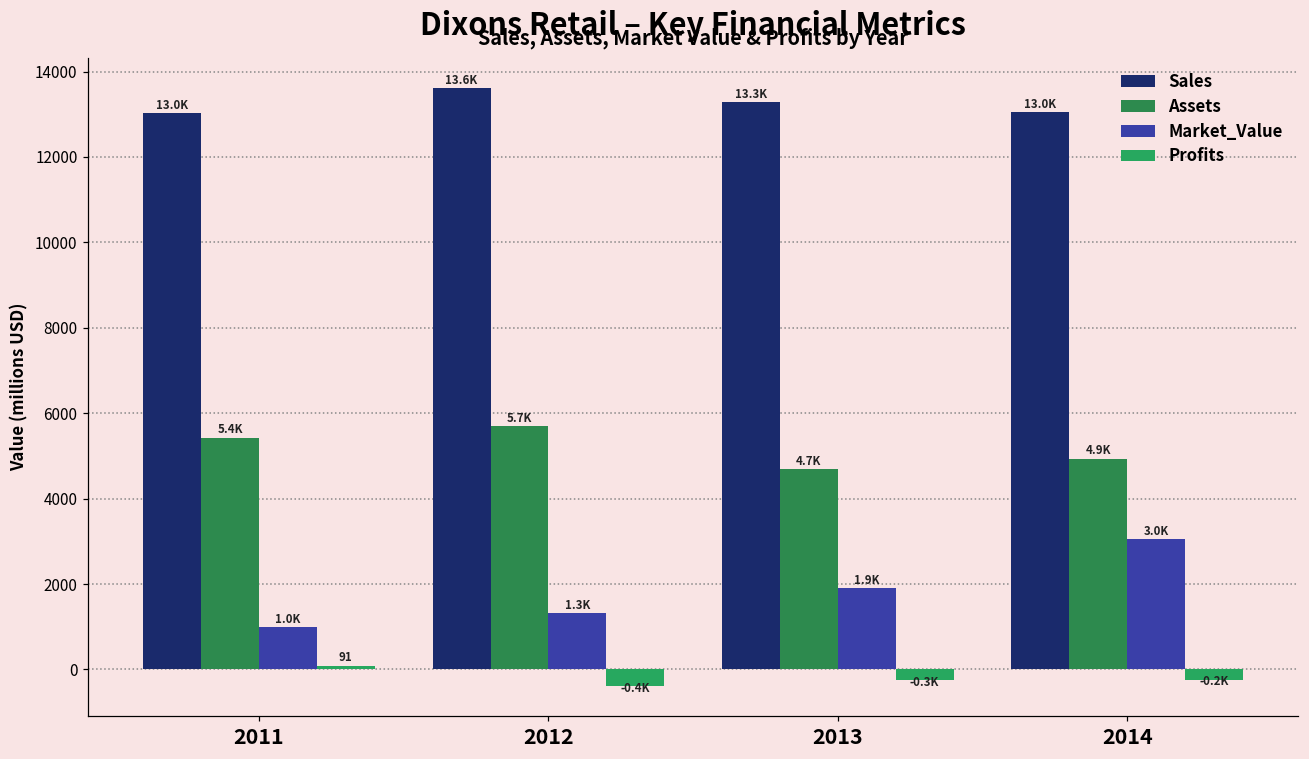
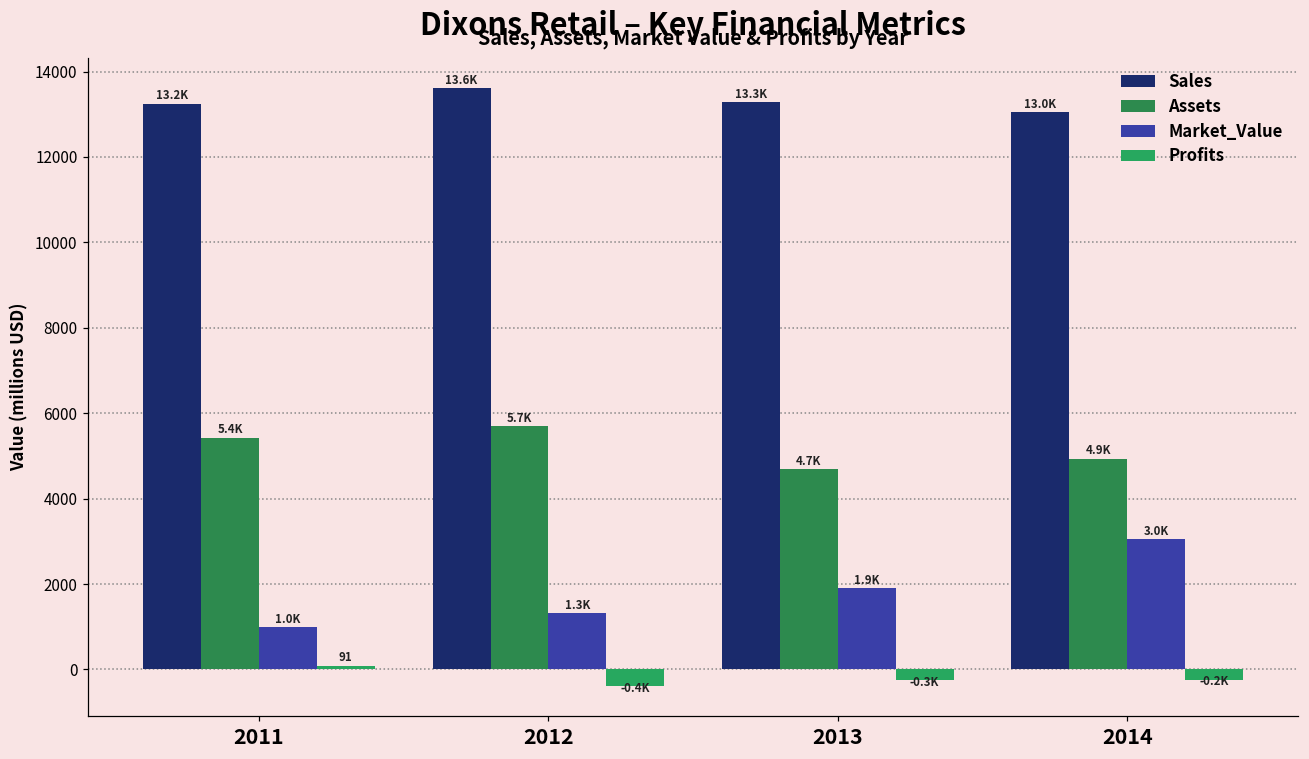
Sales, 2011: 13.0K -> 13.2K
